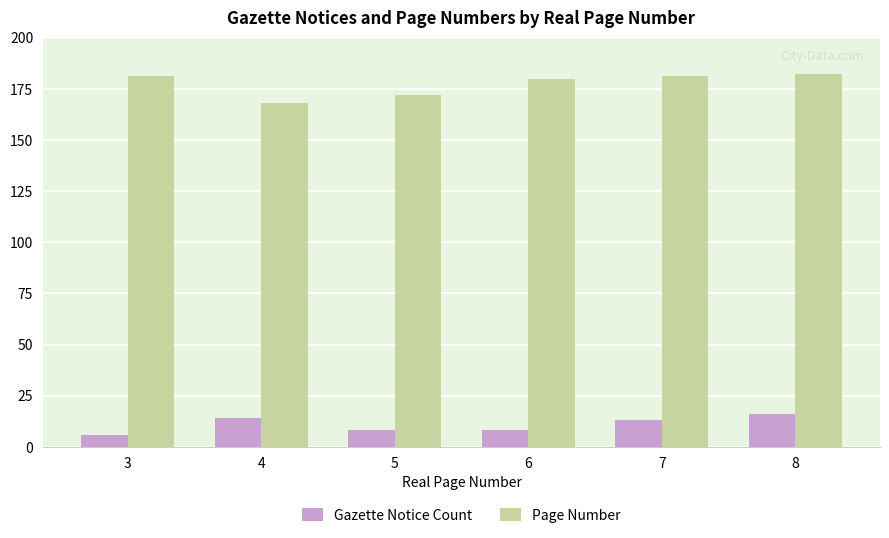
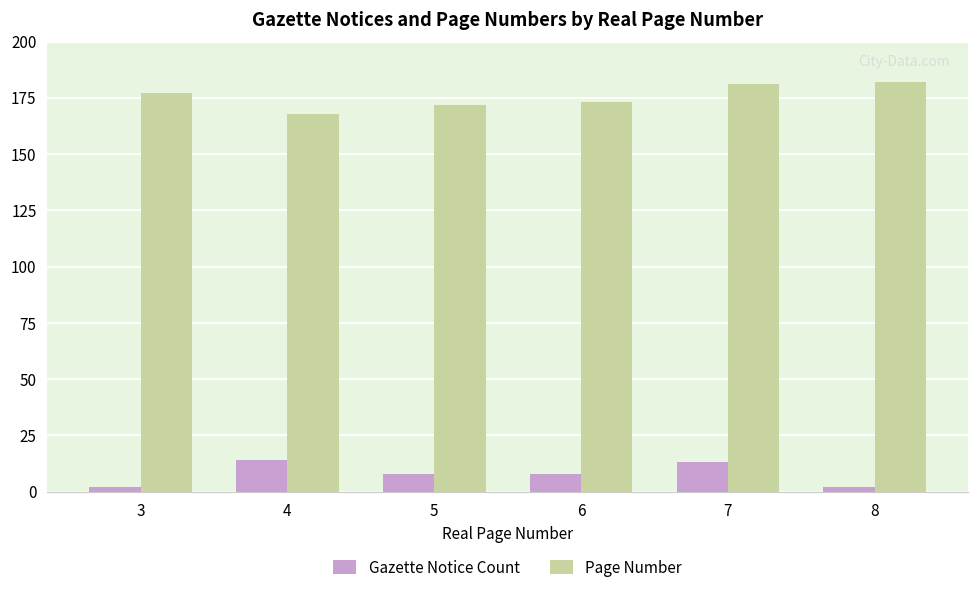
Gazette Notice Count, 3: 6 -> 2
Page Number, 3: 181 -> 177
Page Number, 6: 180 -> 173
Gazette Notice Count, 8: 16 -> 2
